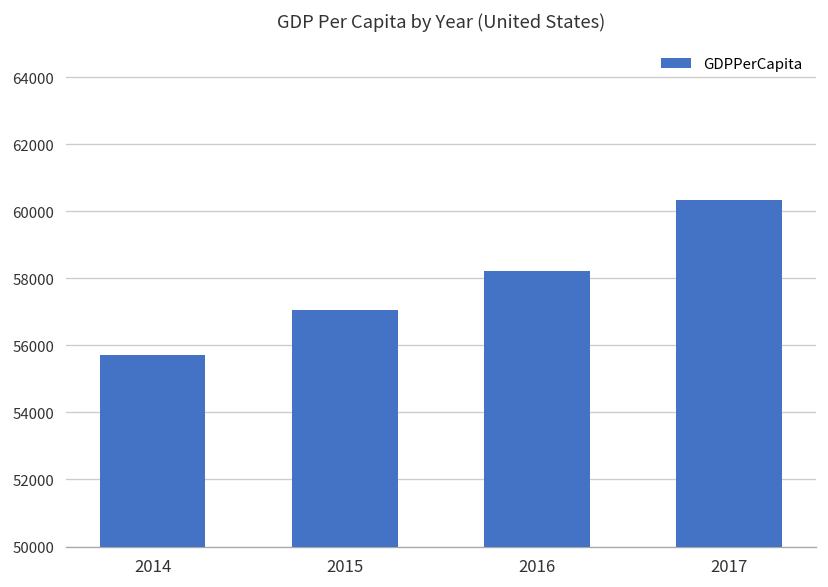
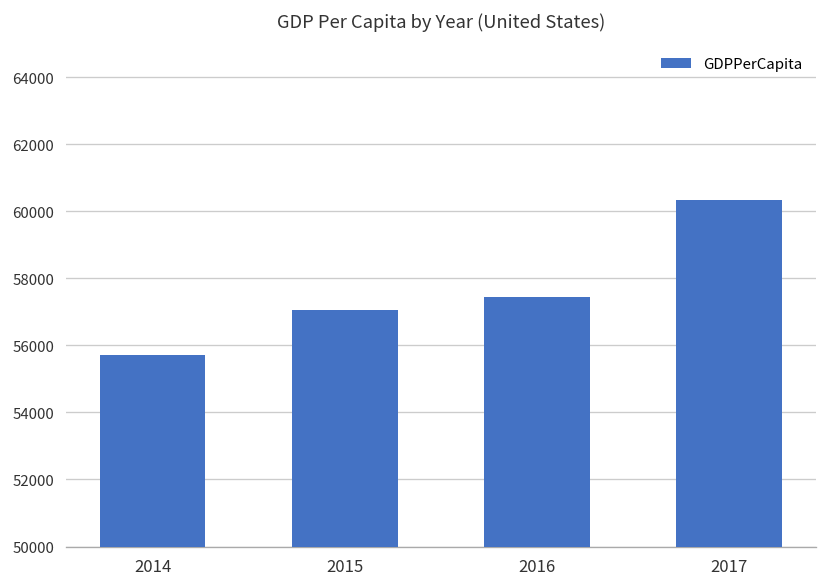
2016: 58200 -> 57500
